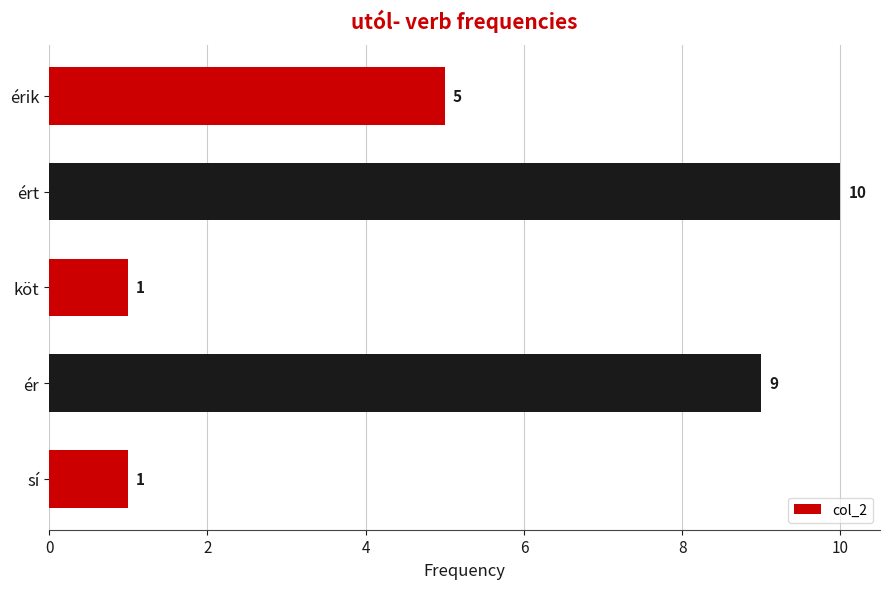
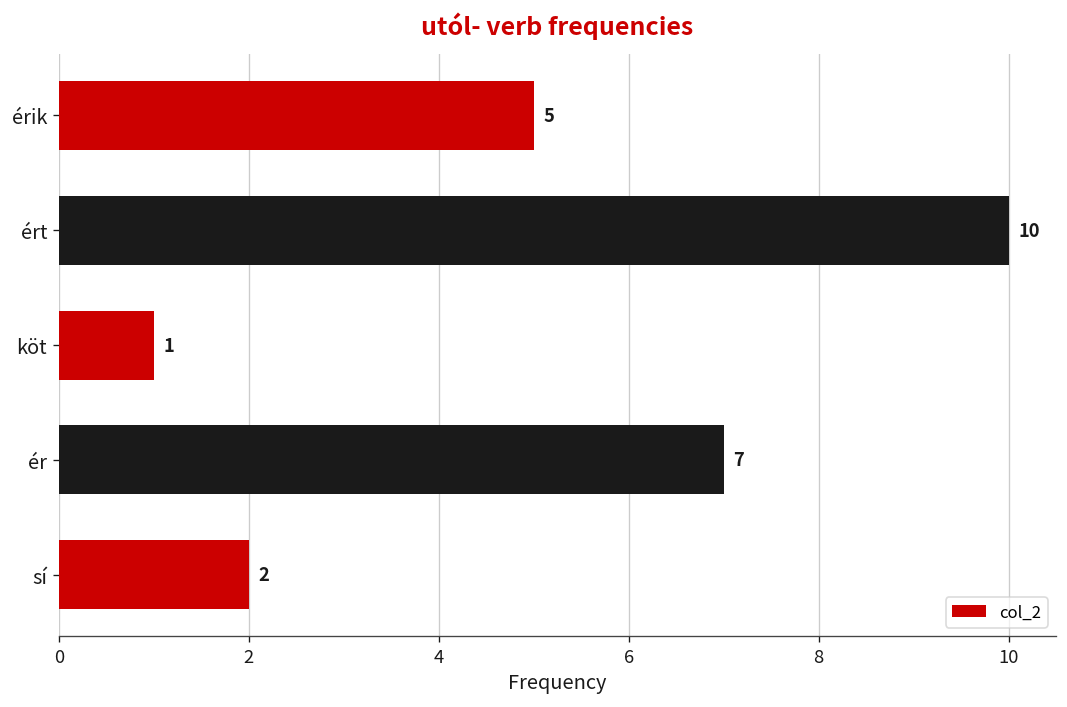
ér: 9 -> 7
sí: 1 -> 2
